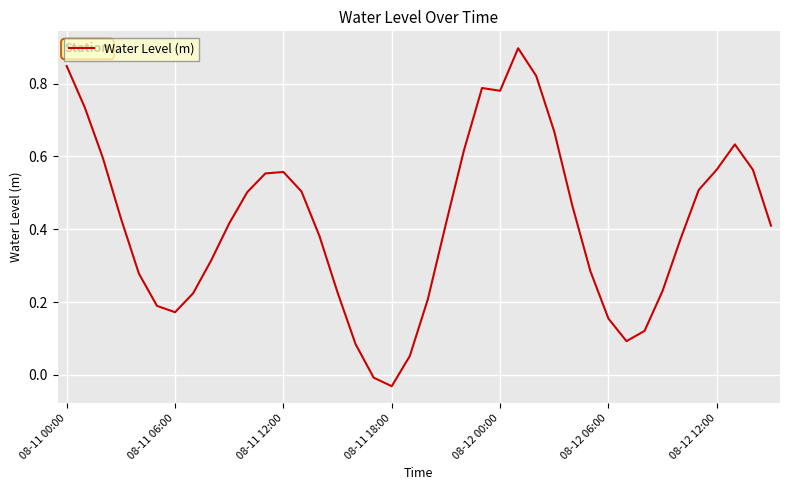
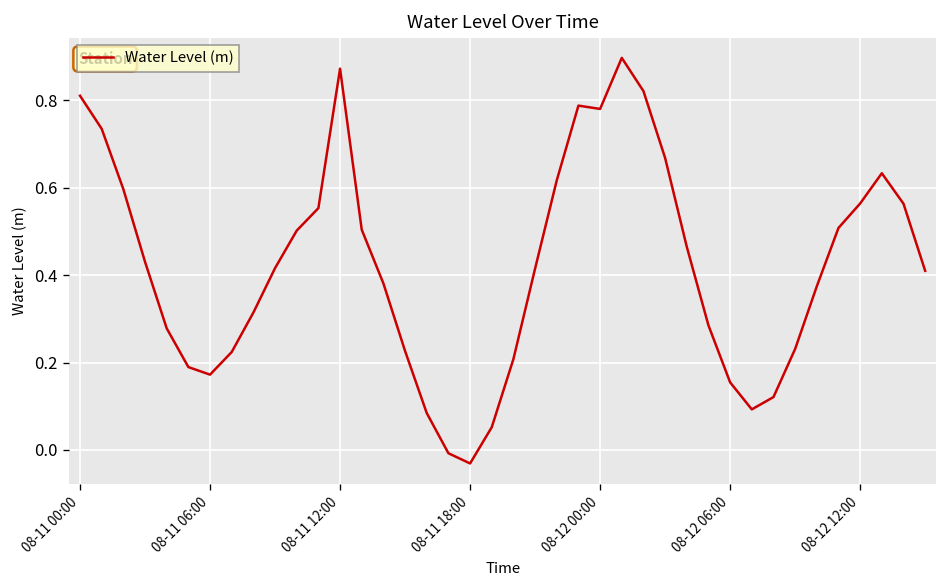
08-11 00:00: 0.85 -> 0.81
08-11 12:00: 0.56 -> 0.87
